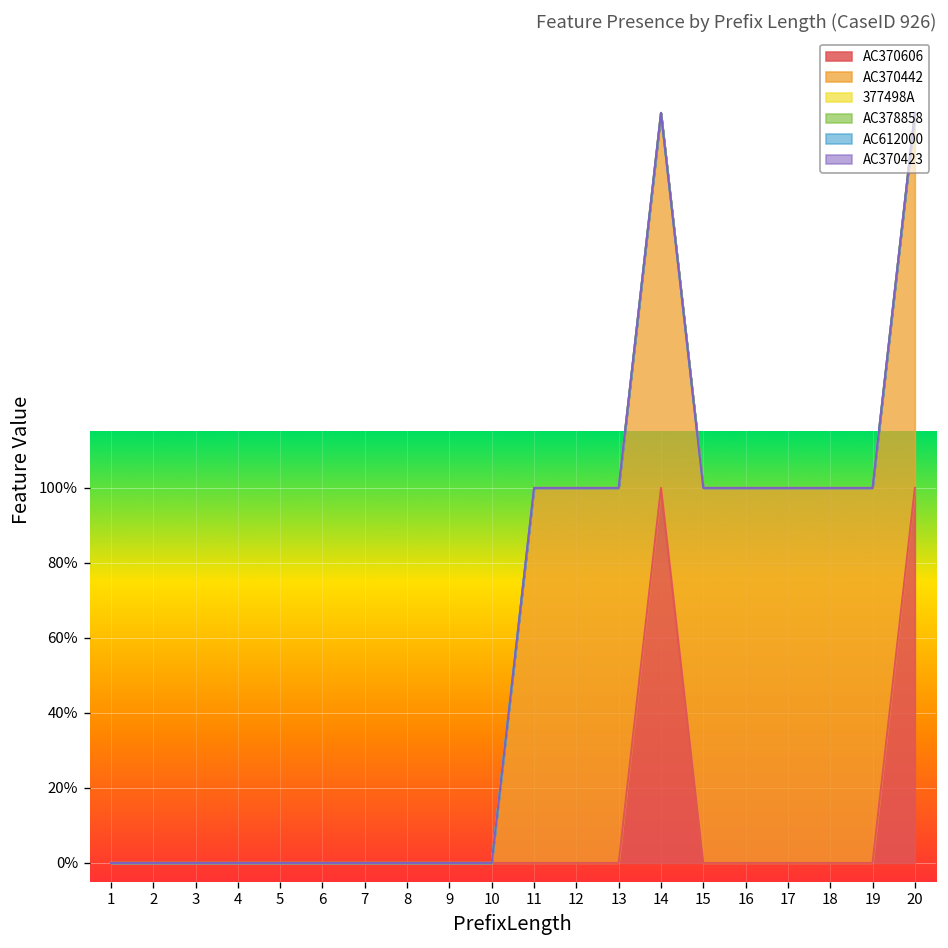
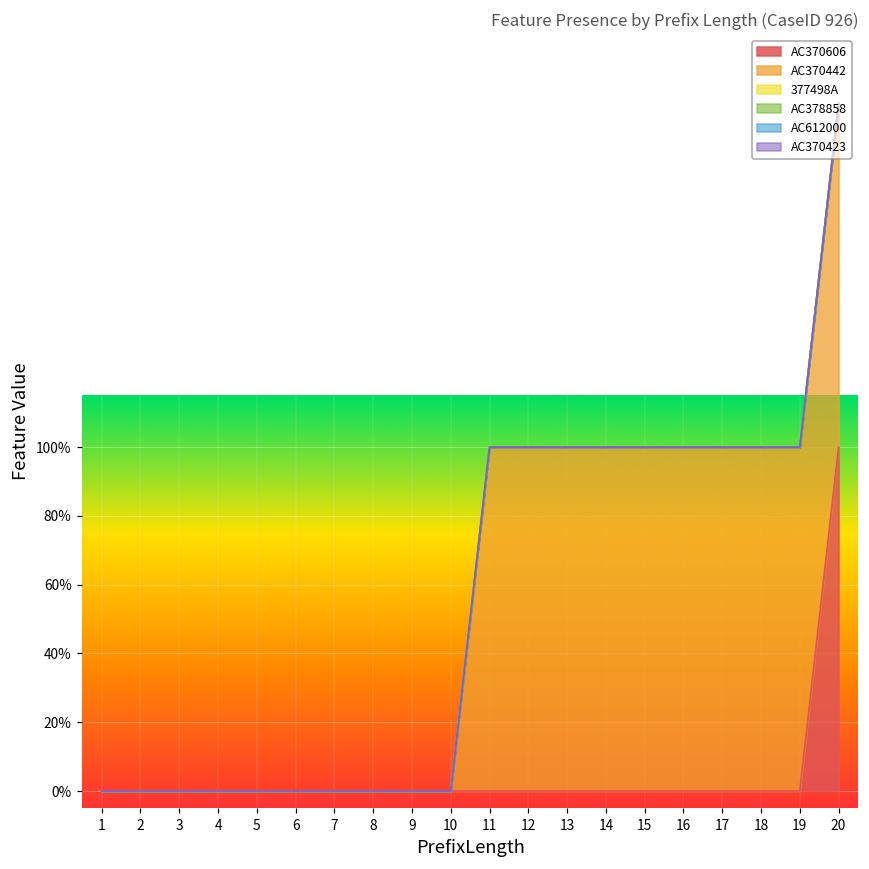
AC370606, 14: 100% -> 0%
